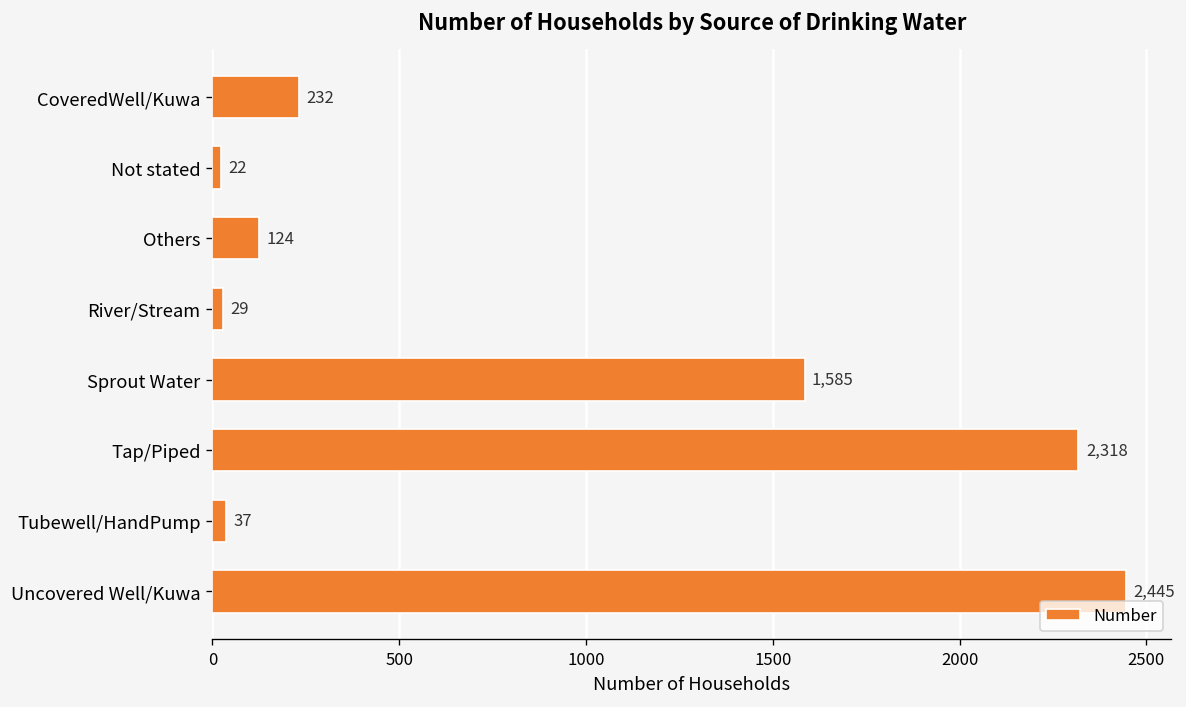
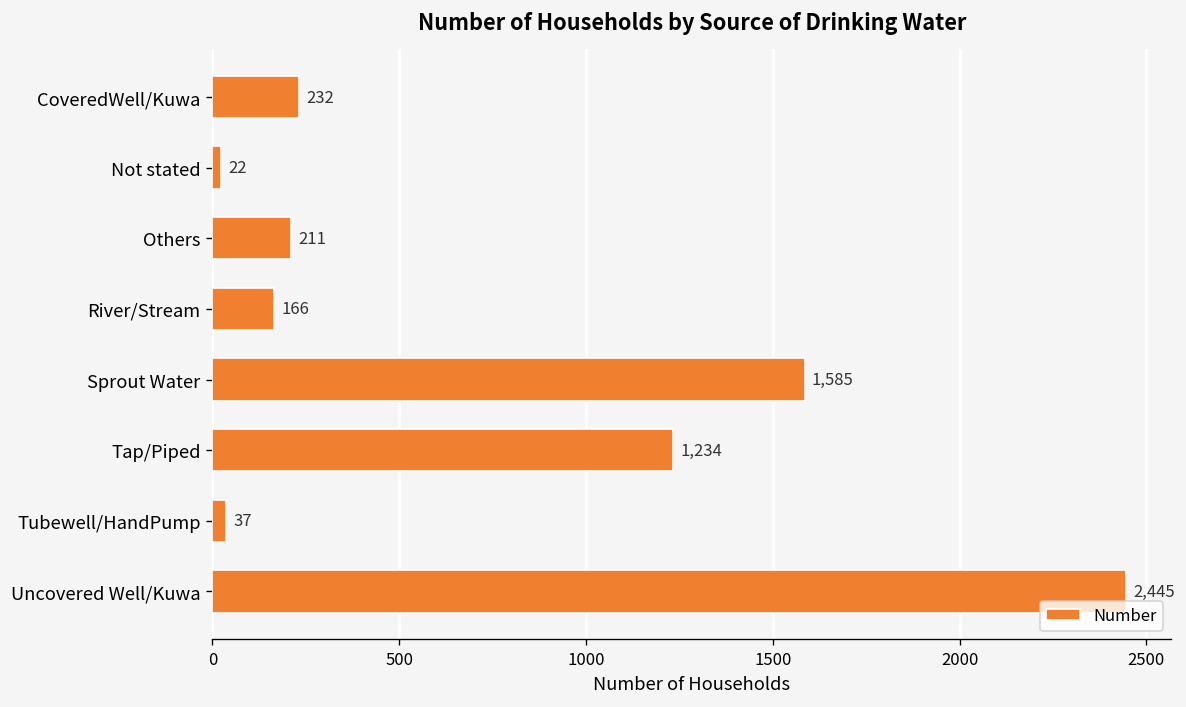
Others: 124 -> 211
River/Stream: 29 -> 166
Tap/Piped: 2,318 -> 1,234
